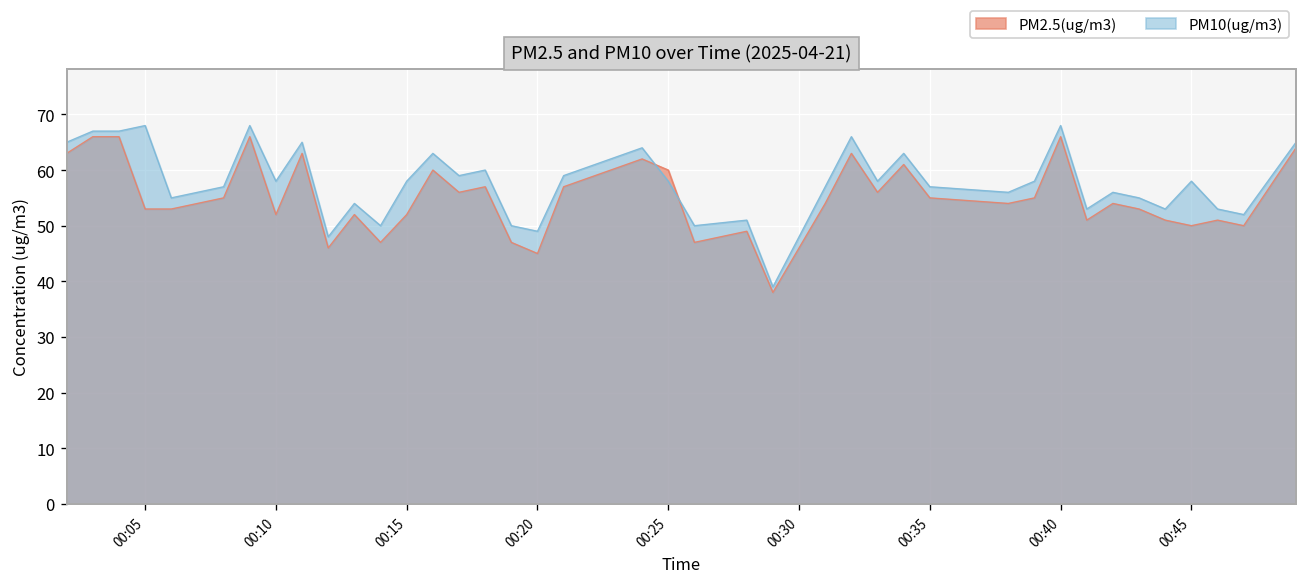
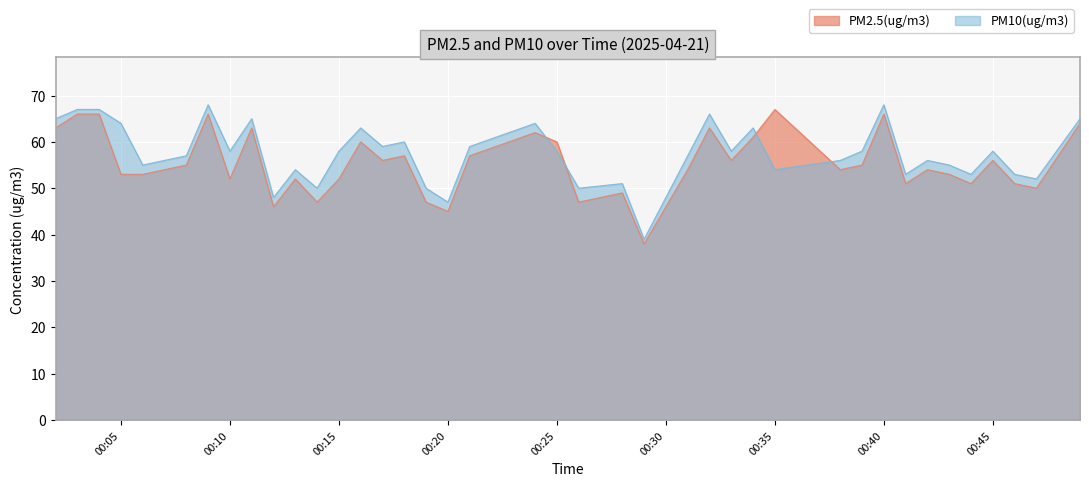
PM10(ug/m3), 00:05: 68 -> 64
PM10(ug/m3), 00:20: 49 -> 47
PM2.5(ug/m3), 00:35: 55 -> 67
PM10(ug/m3), 00:35: 57 -> 54
PM2.5(ug/m3), 00:45: 50 -> 56
